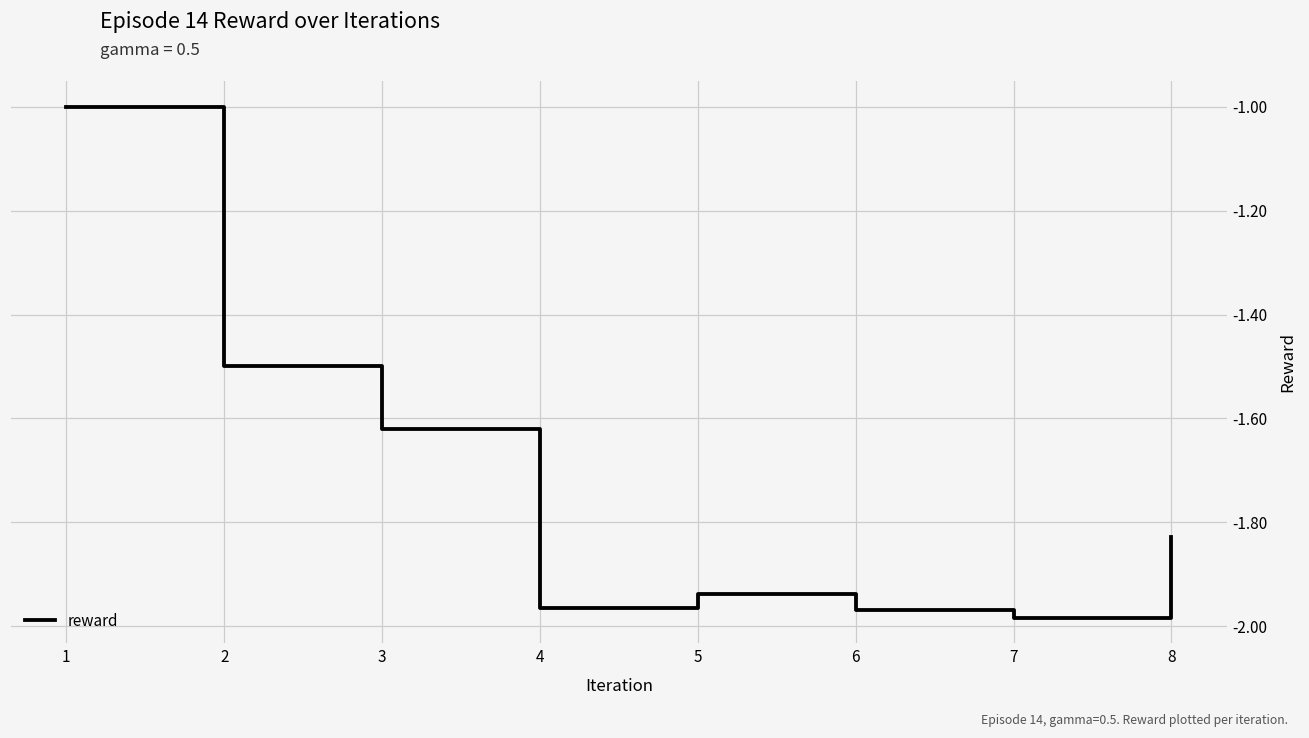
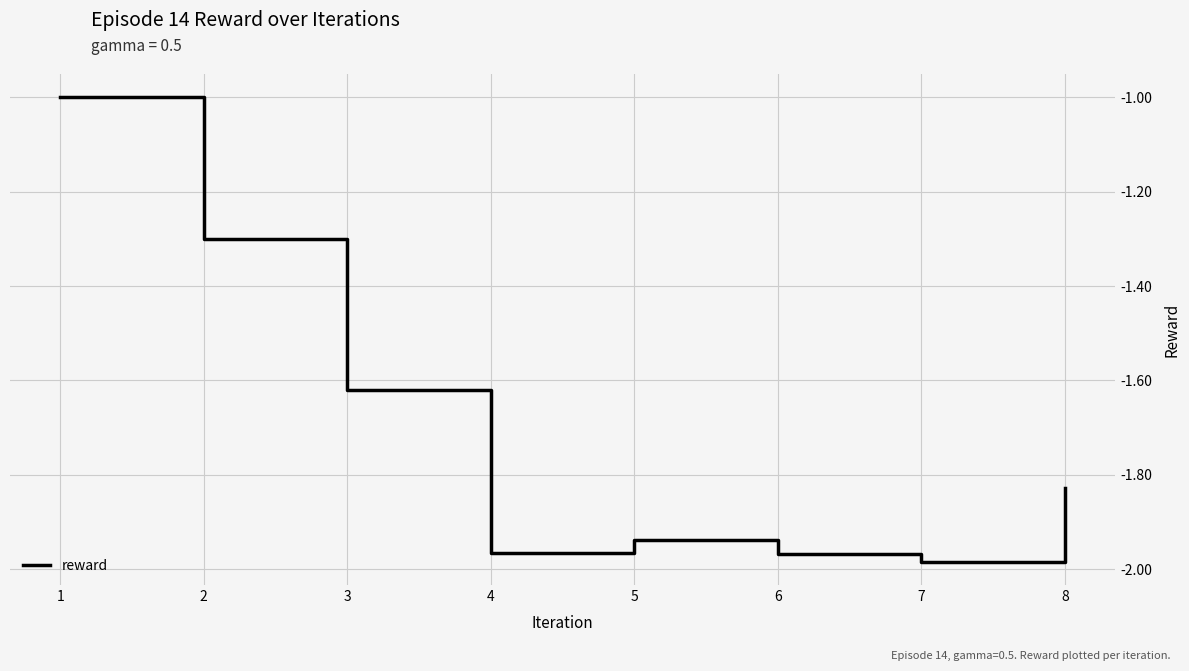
2: -1.5 -> -1.3
